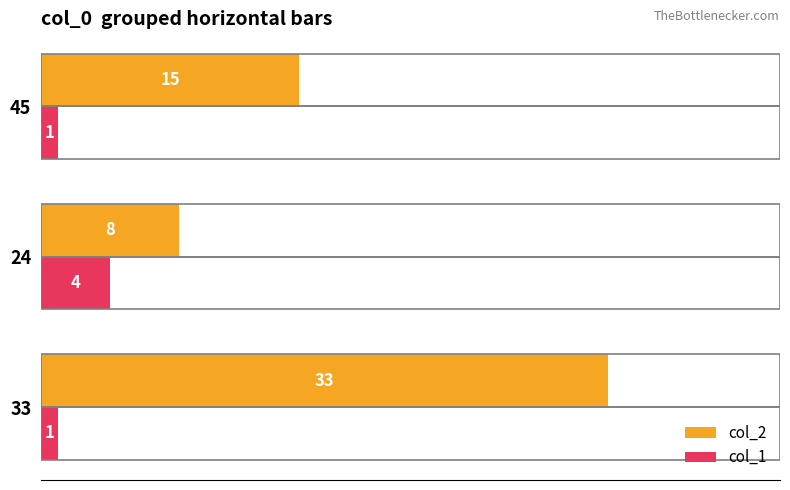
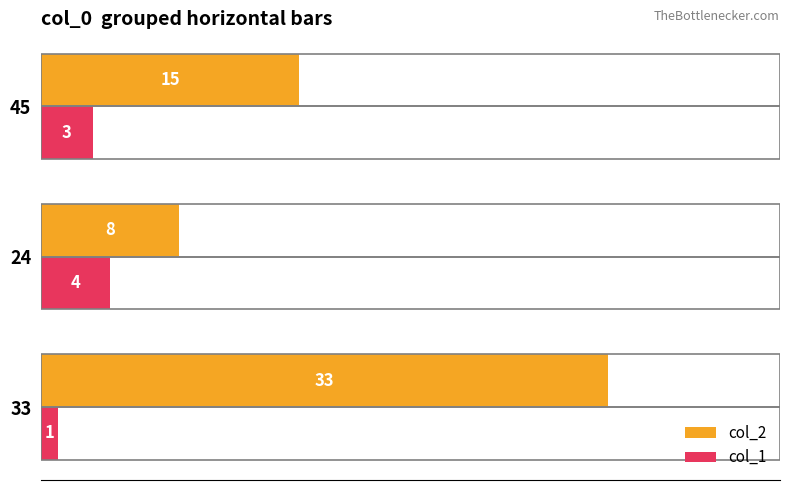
col_1, 45: 1 -> 3
